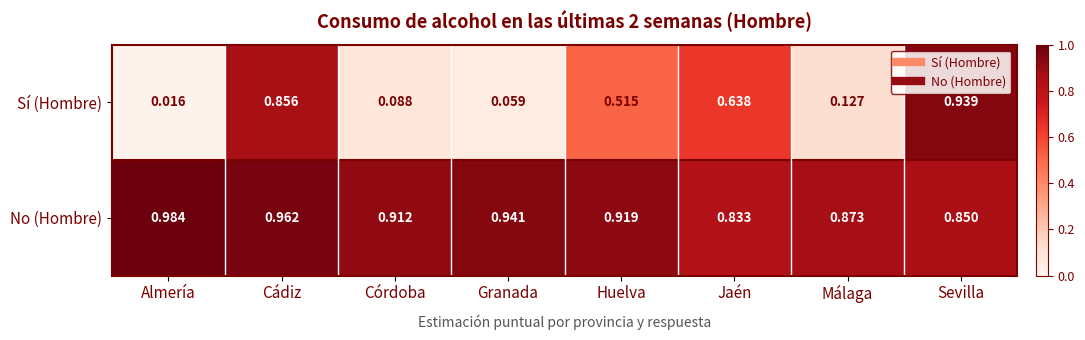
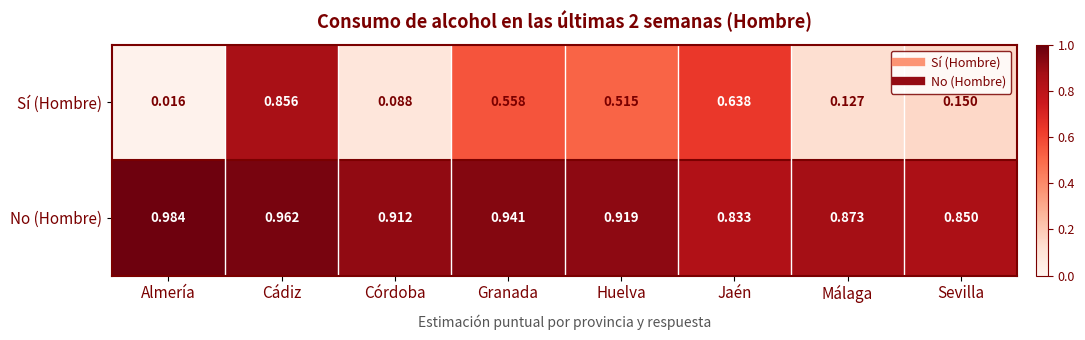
Sí (Hombre), Granada: 0.059 -> 0.558
Sí (Hombre), Sevilla: 0.939 -> 0.150
